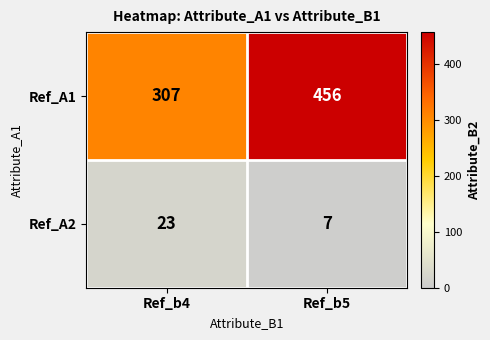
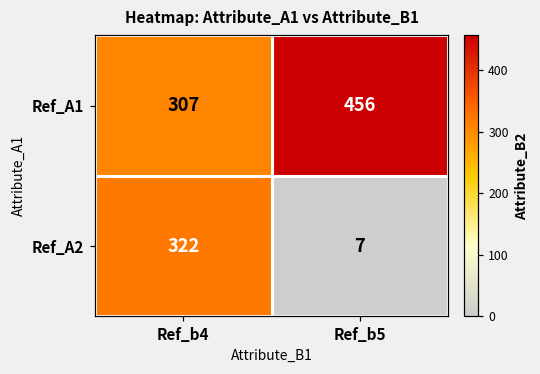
Ref_A2, Ref_b4: 23 -> 322
